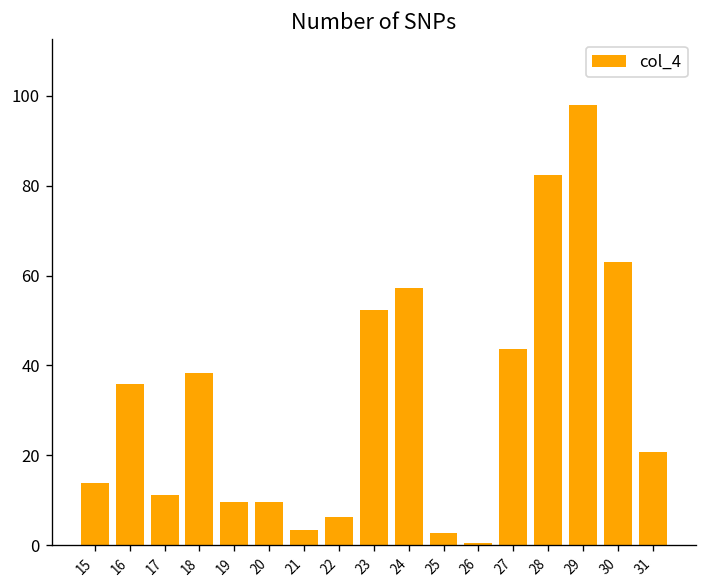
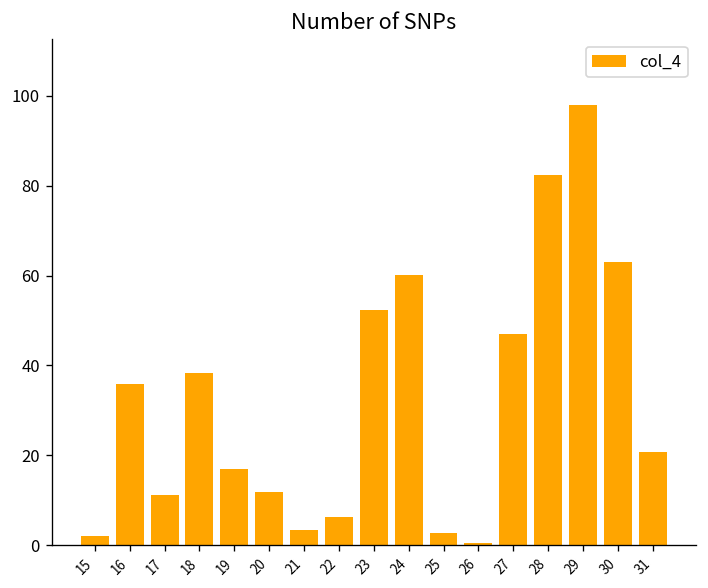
15: 14 -> 2
19: 10 -> 17
20: 10 -> 12
24: 57 -> 60
27: 44 -> 47
